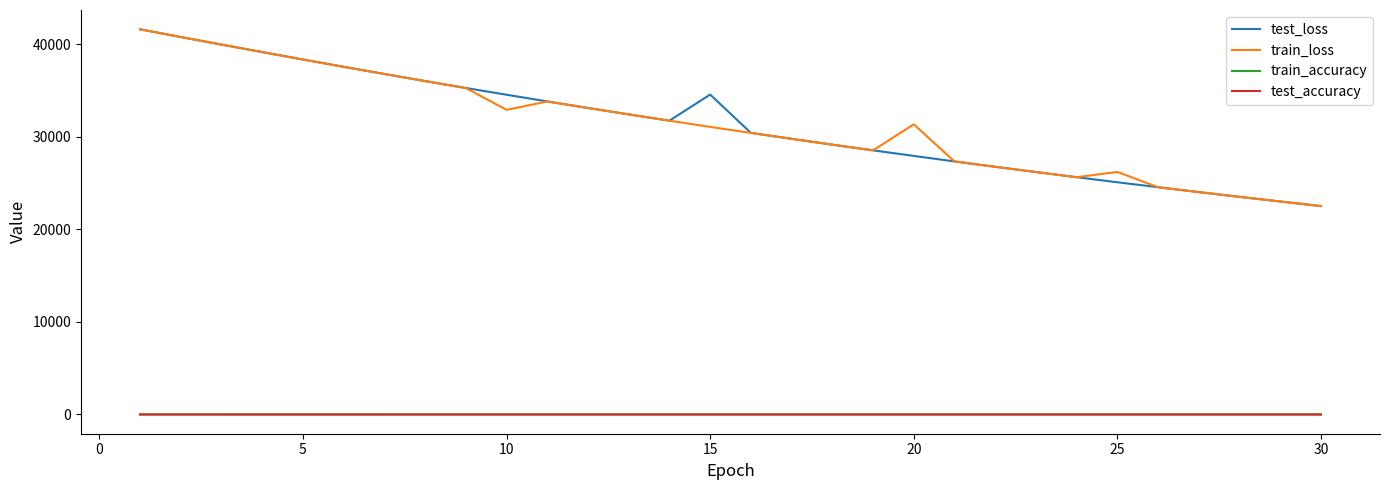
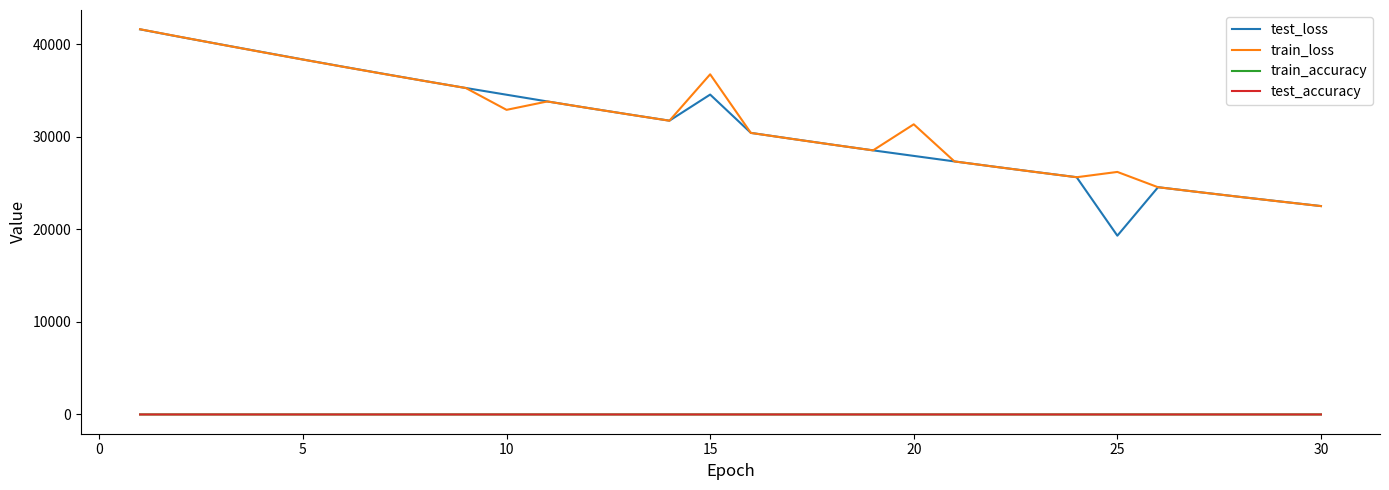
train_loss, 15: 31000 -> 37000
test_loss, 25: 25000 -> 19000
